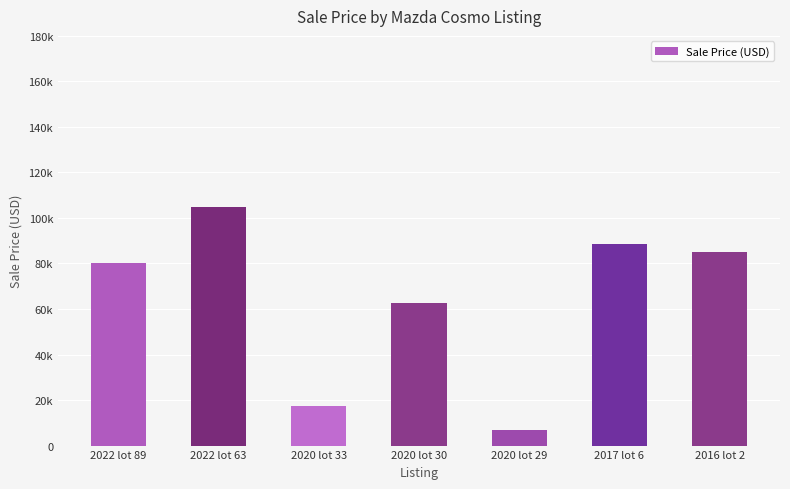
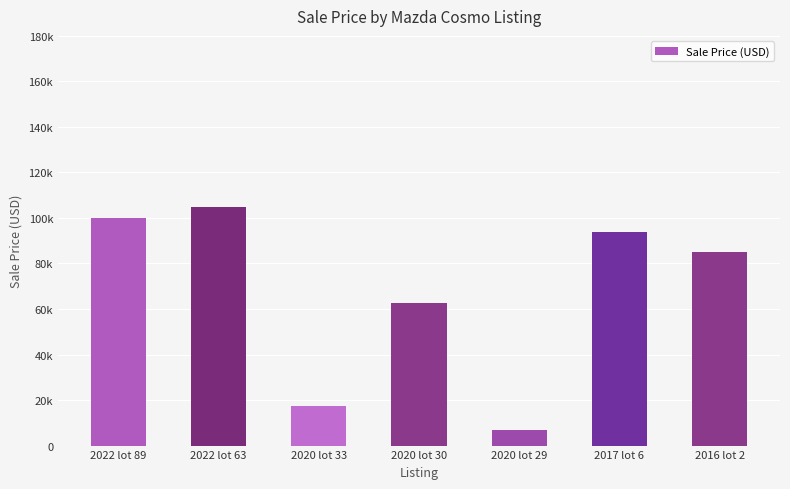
2022 lot 89: 80000 -> 100000
2017 lot 6: 89000 -> 94000
